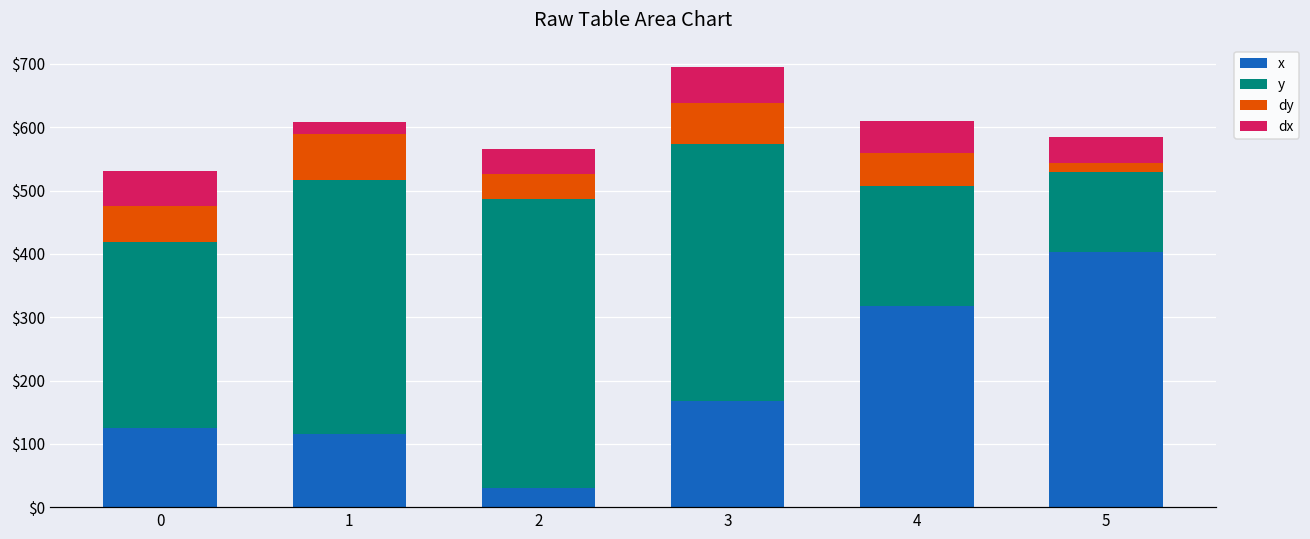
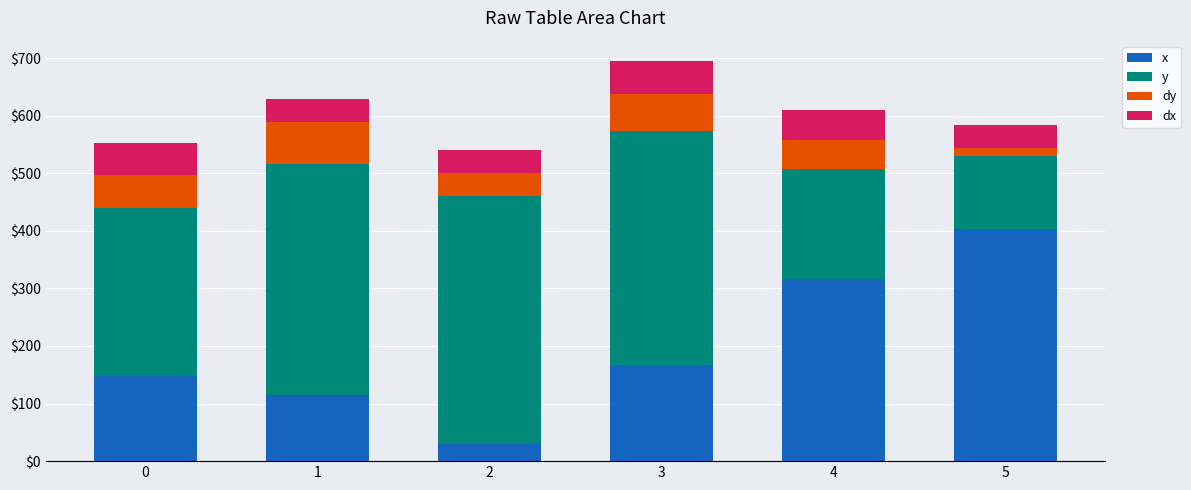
x, 0: $130 -> $150
dx, 1: $20 -> $40
y, 2: $460 -> $430
